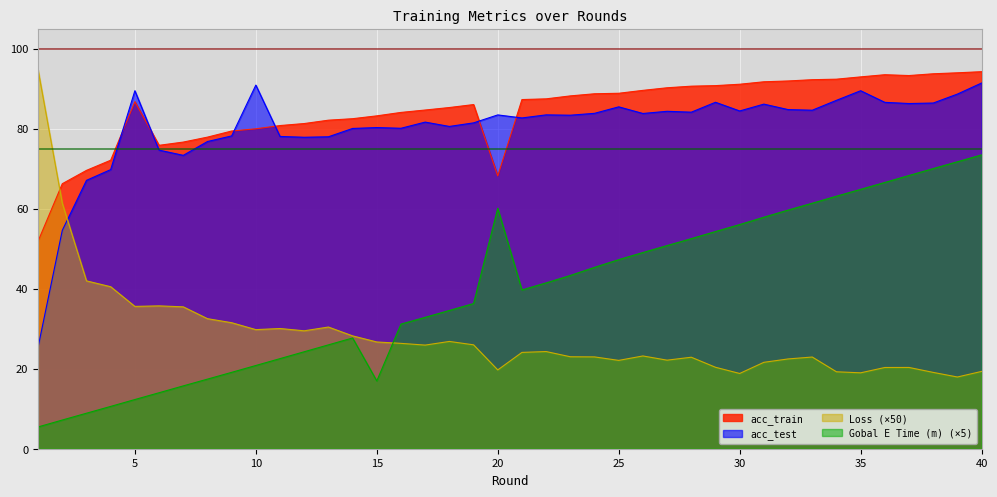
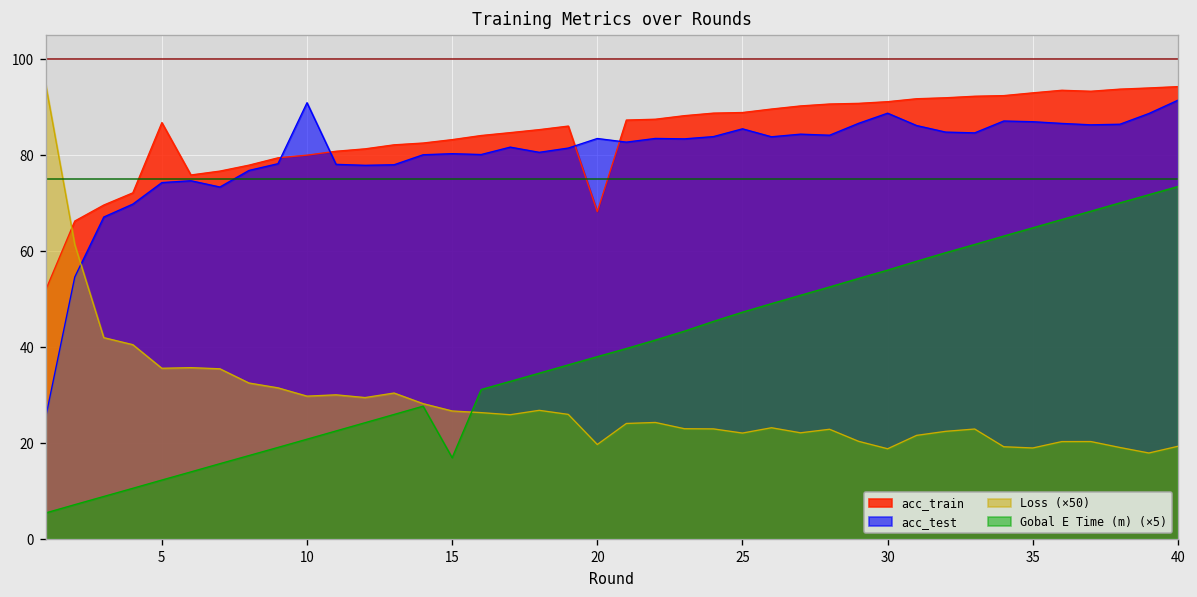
acc_test, 5: 89 -> 74
Gobal E Time (m) (×5), 20: 60 -> 38
acc_test, 30: 84 -> 89
acc_test, 35: 89 -> 87
